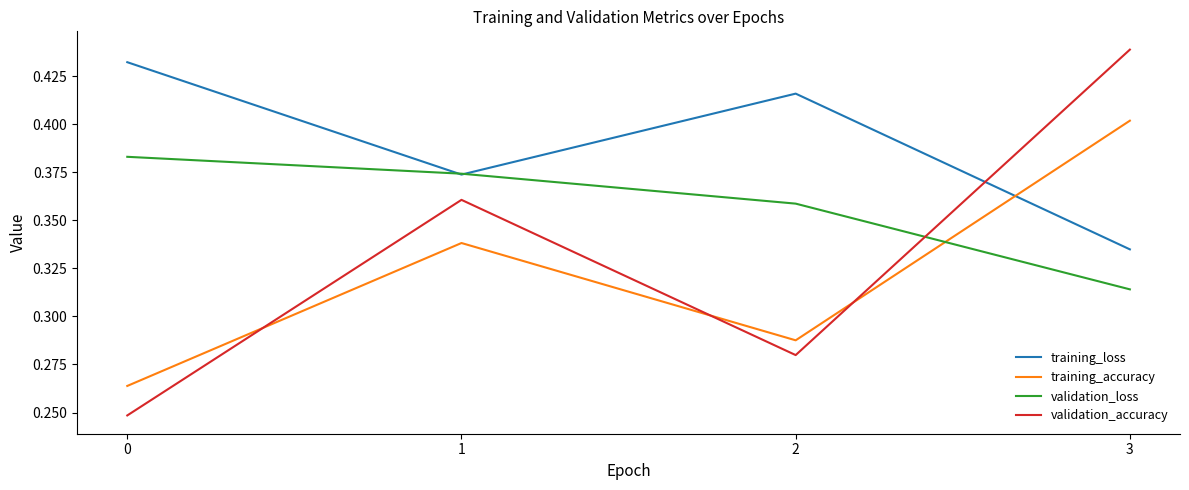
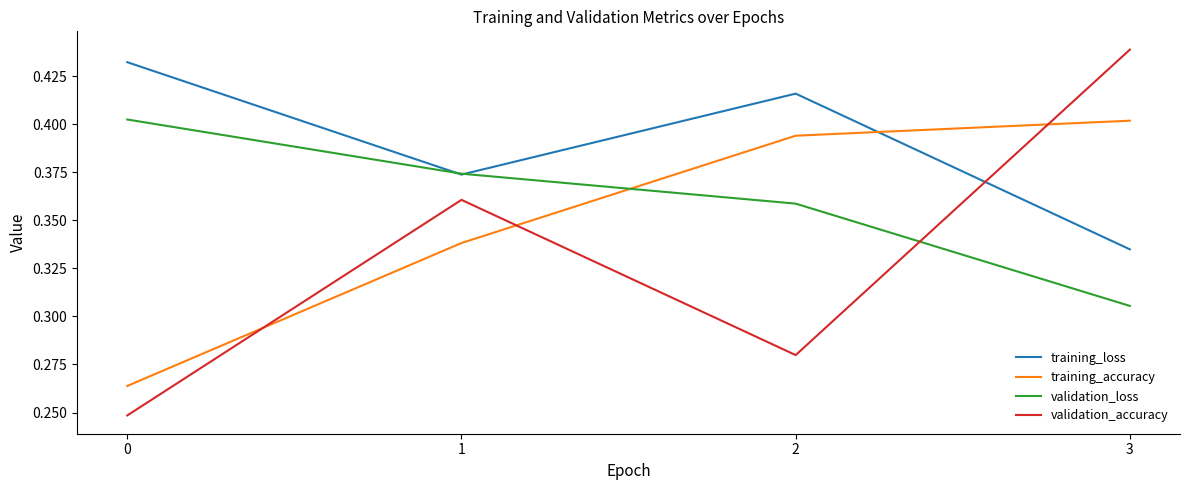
validation_loss, 0: 0.383 -> 0.402
training_accuracy, 2: 0.288 -> 0.394
validation_loss, 3: 0.314 -> 0.305
